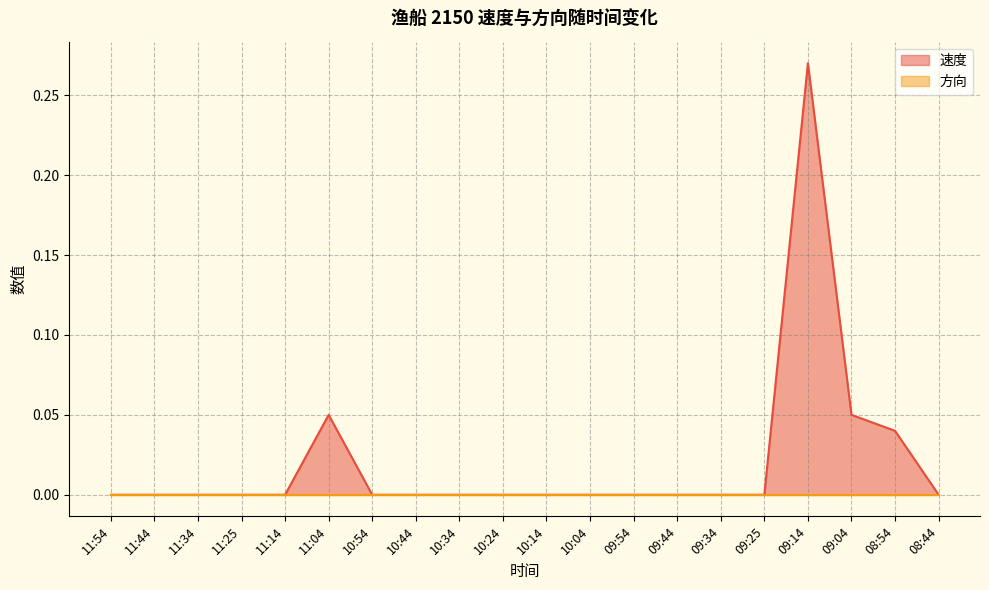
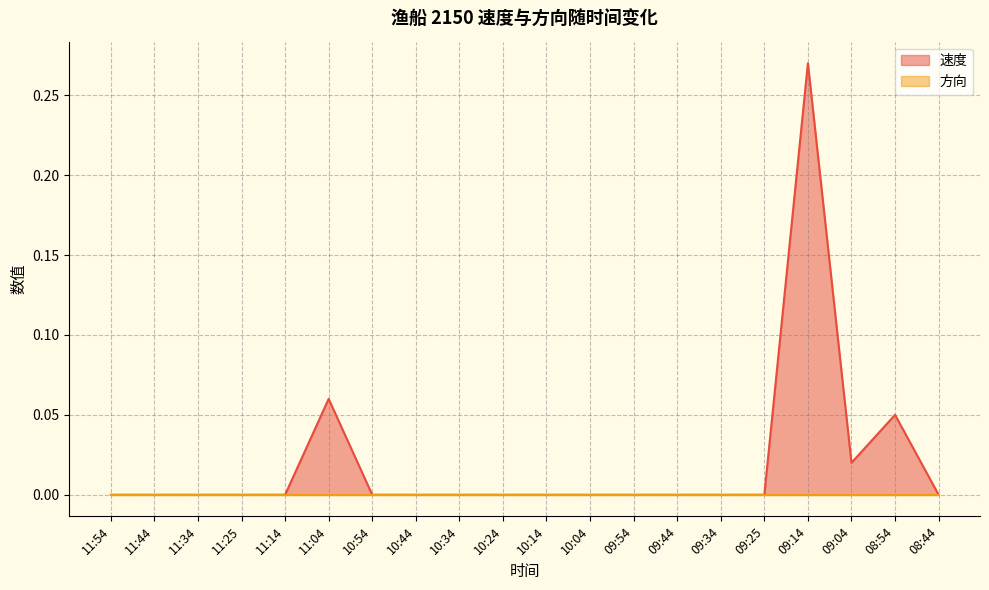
速度, 11:04: 0.05 -> 0.06
速度, 09:04: 0.05 -> 0.02
速度, 08:54: 0.04 -> 0.05
